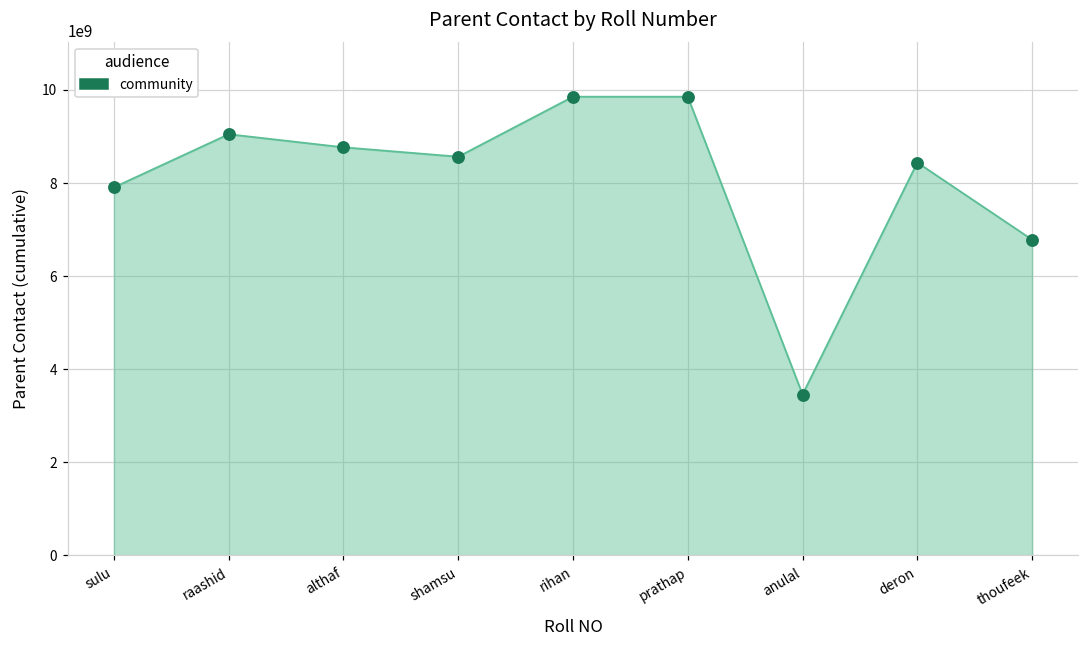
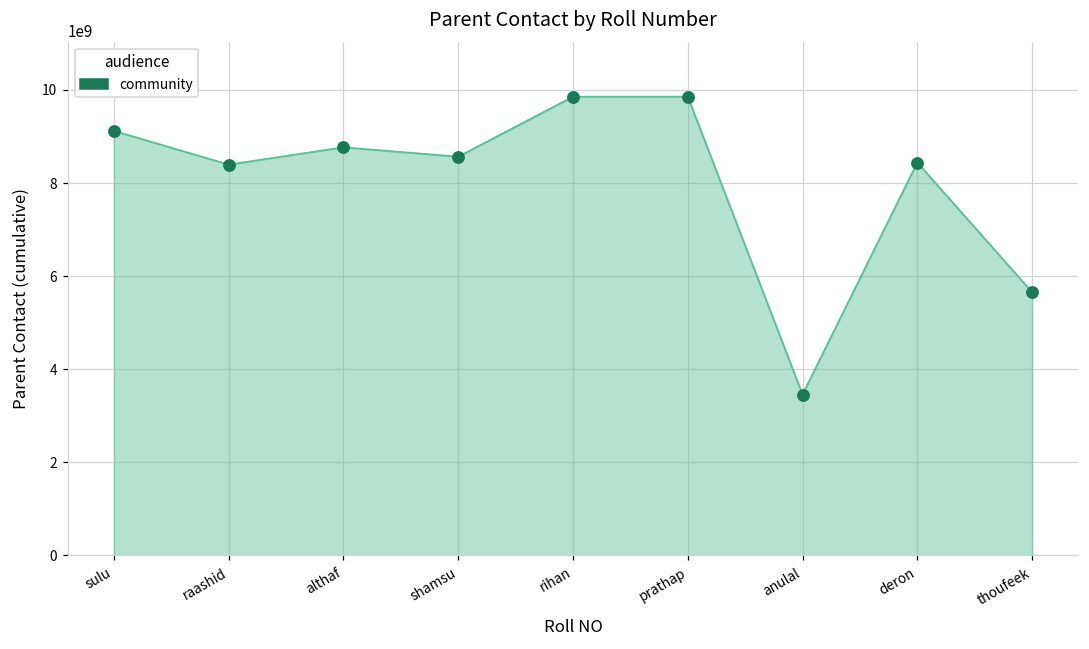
sulu: 7900000000 -> 9100000000
raashid: 9000000000 -> 8400000000
thoufeek: 6800000000 -> 5700000000
